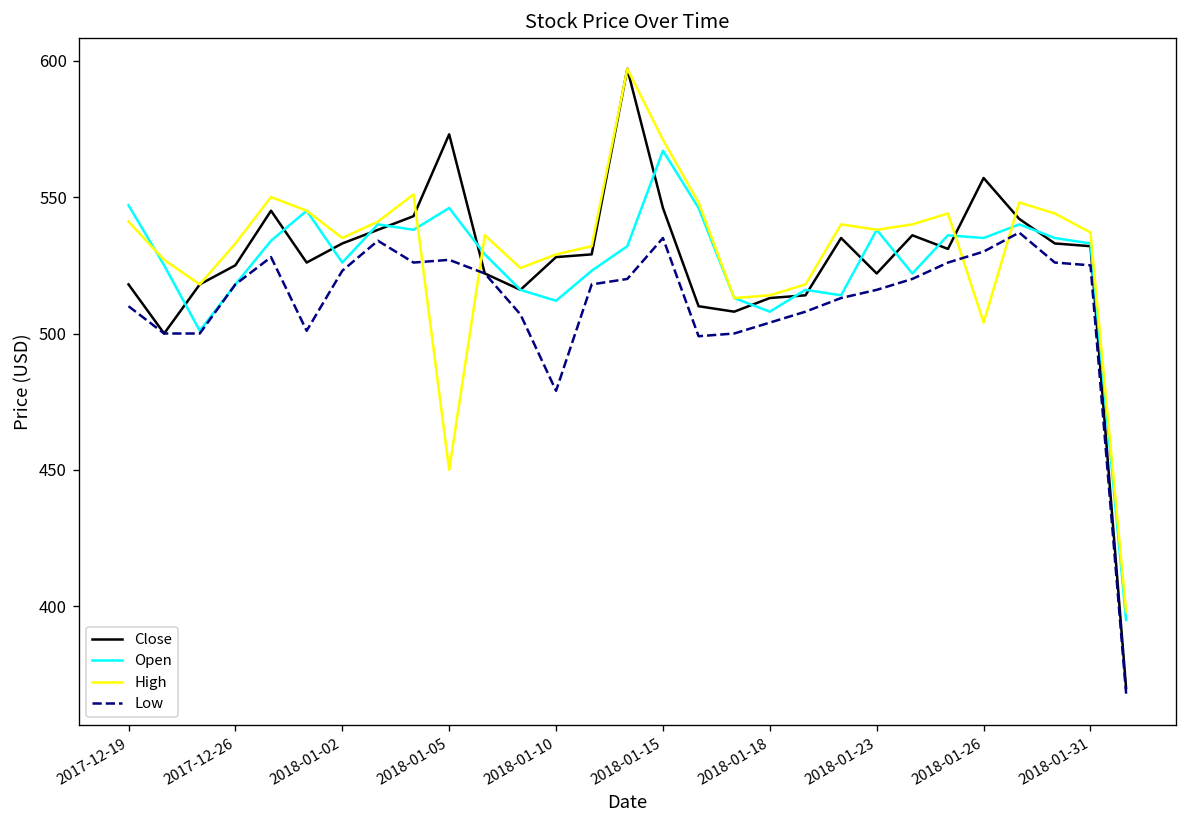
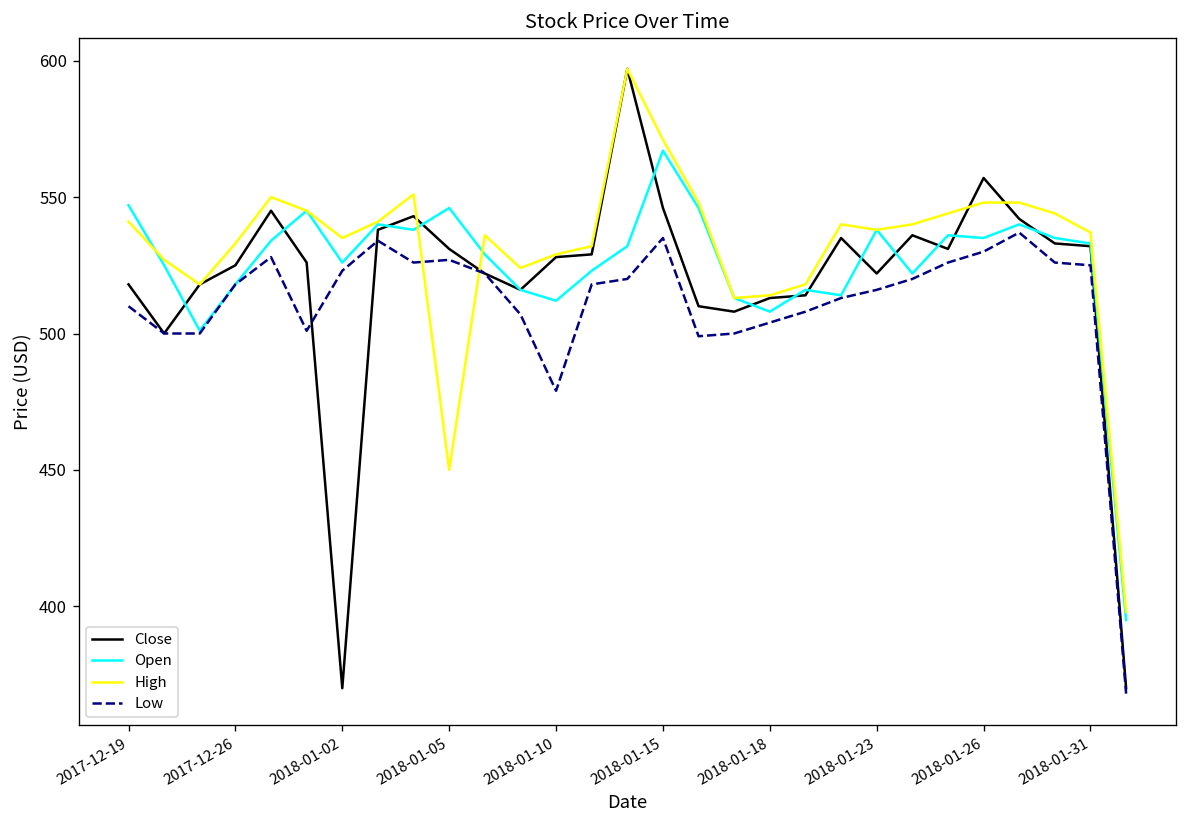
Close, 2018-01-02: 533 -> 370
Close, 2018-01-05: 573 -> 531
High, 2018-01-26: 504 -> 548
